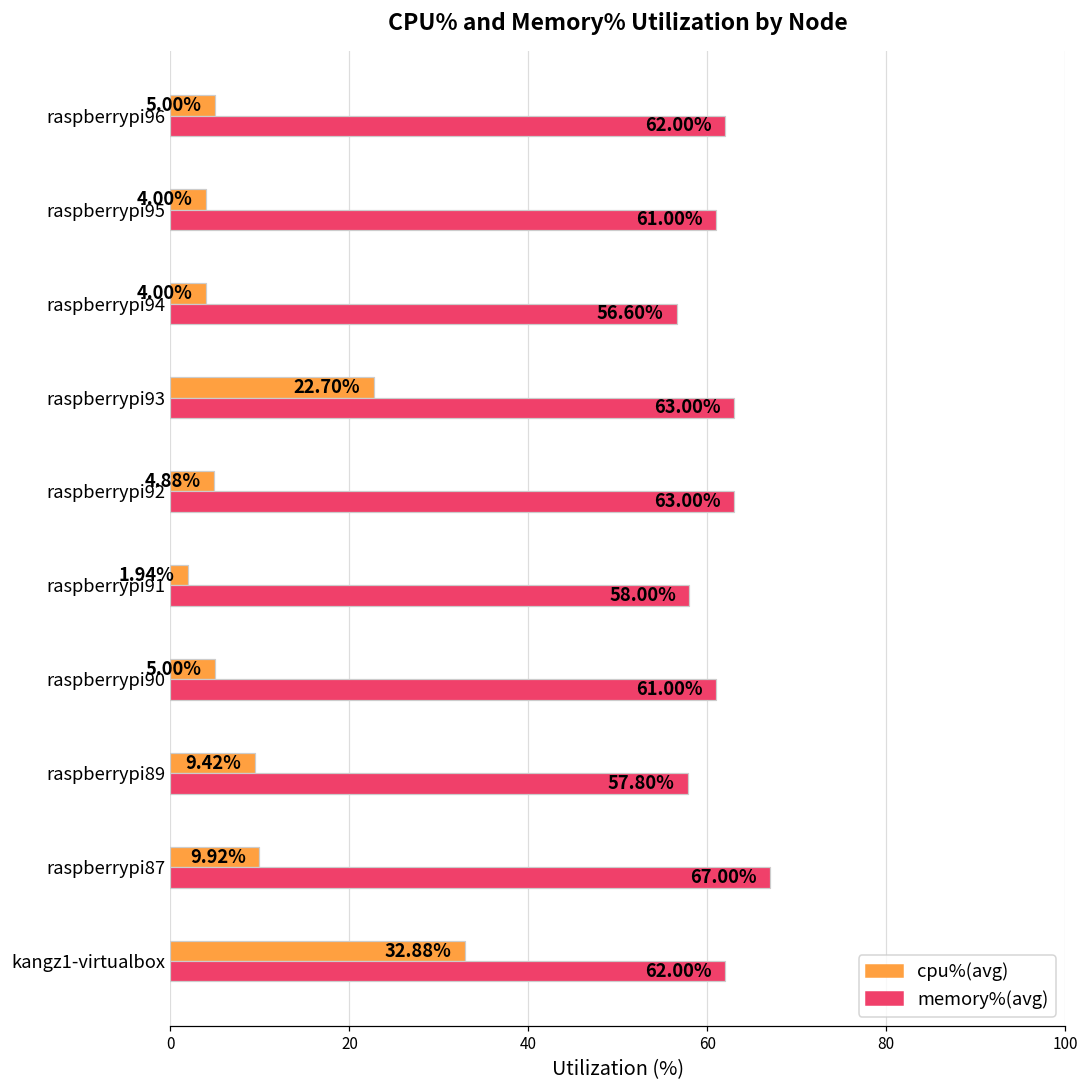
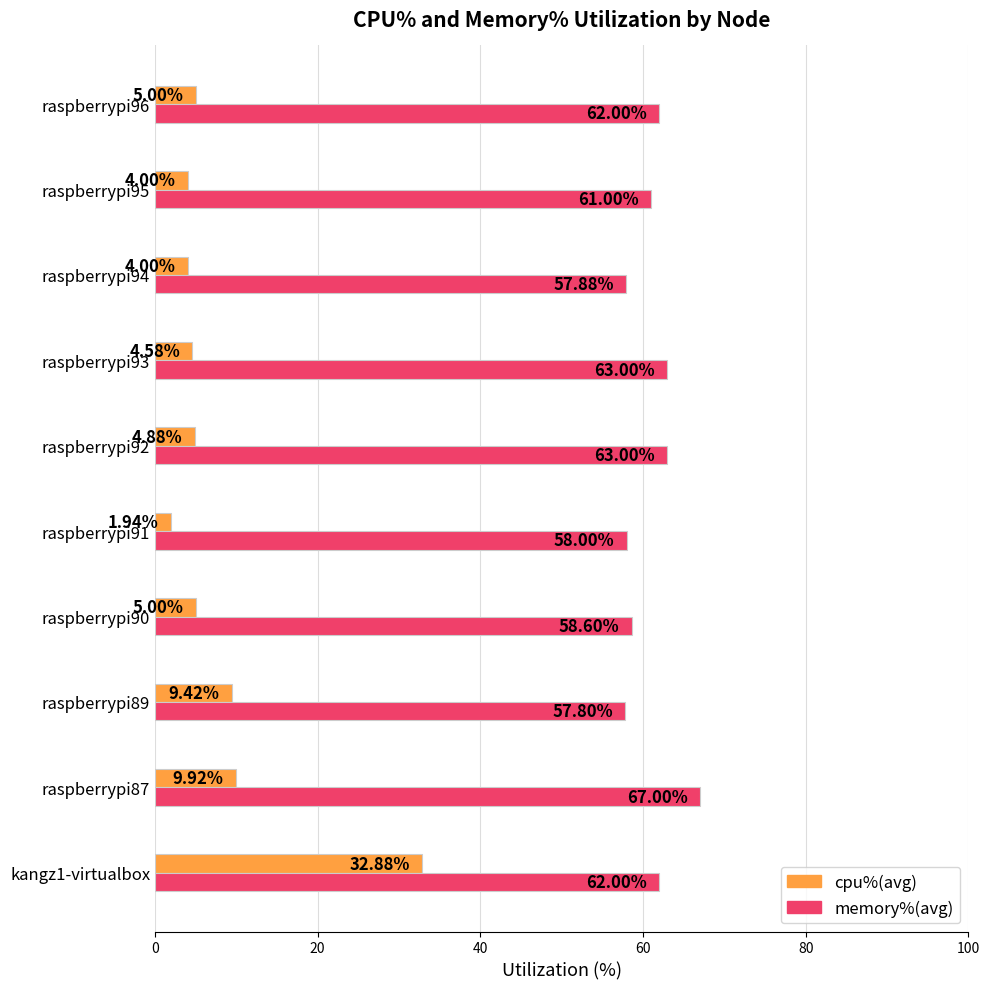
memory%(avg), raspberrypi94: 56.60% -> 57.88%
cpu%(avg), raspberrypi93: 22.70% -> 4.58%
memory%(avg), raspberrypi90: 61.00% -> 58.60%
